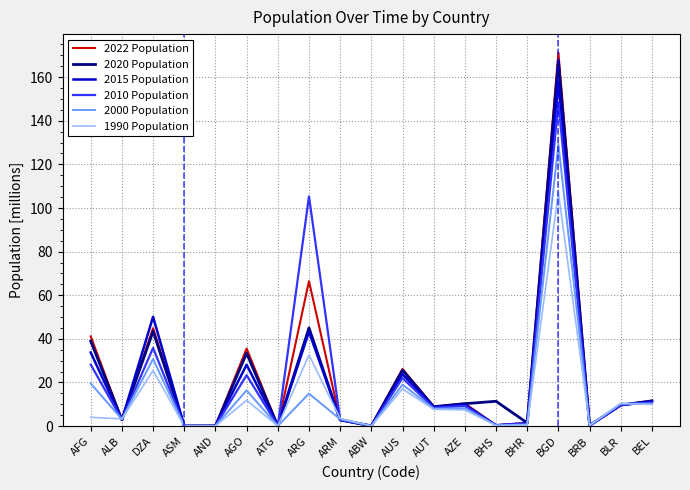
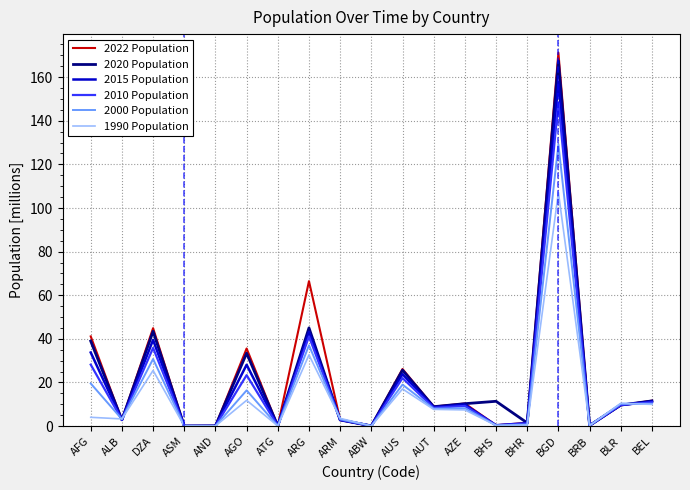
2015 Population, DZA: 50 -> 40
2010 Population, ARG: 105 -> 41
2000 Population, ARG: 15 -> 37
